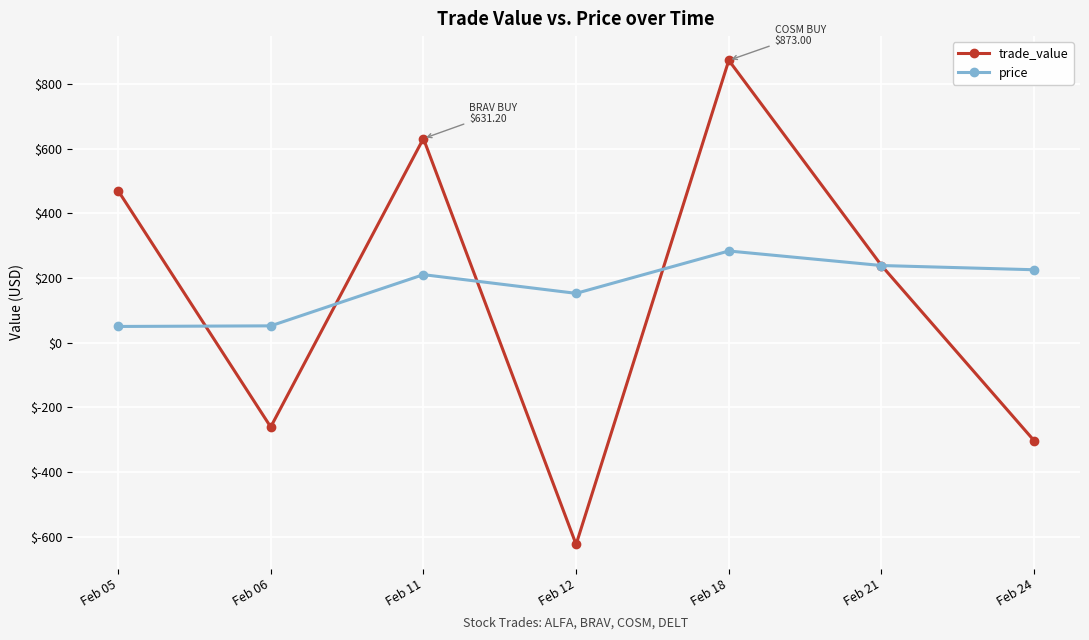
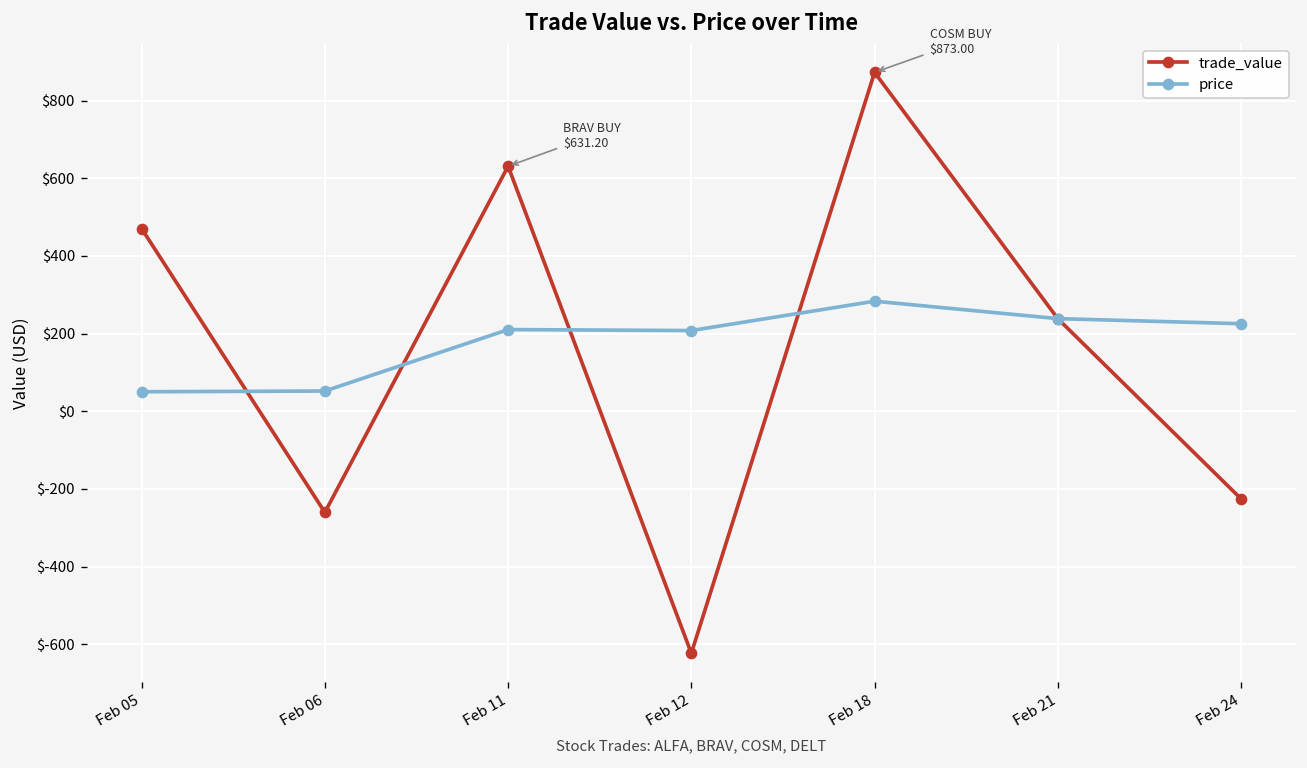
price, Feb 12: $150 -> $210
trade_value, Feb 24: $-300 -> $-230
